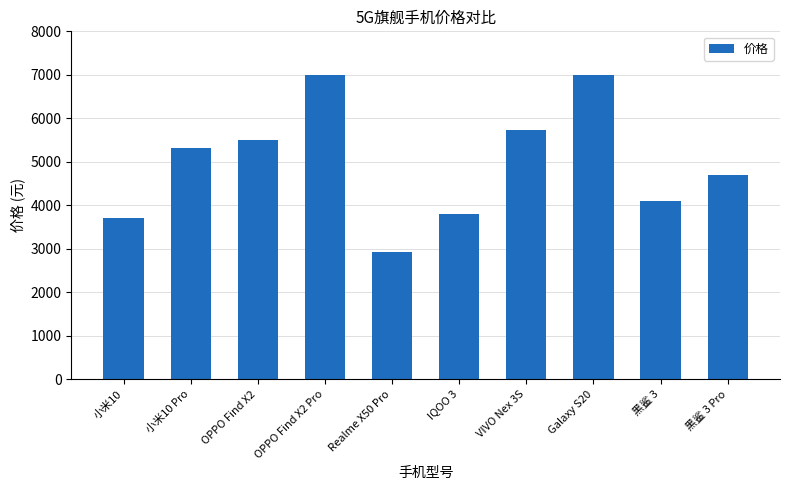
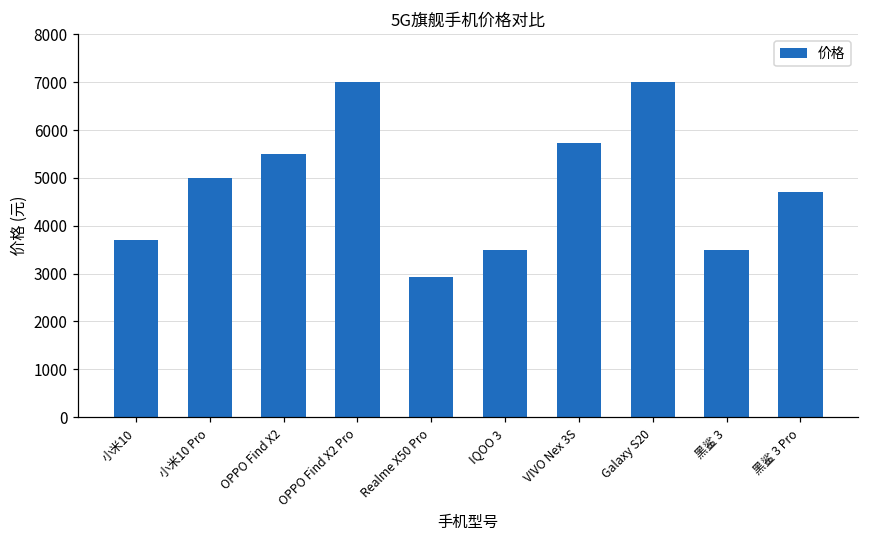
小米10 Pro: 5300 -> 5000
IQOO 3: 3800 -> 3500
黑鲨 3: 4100 -> 3500
